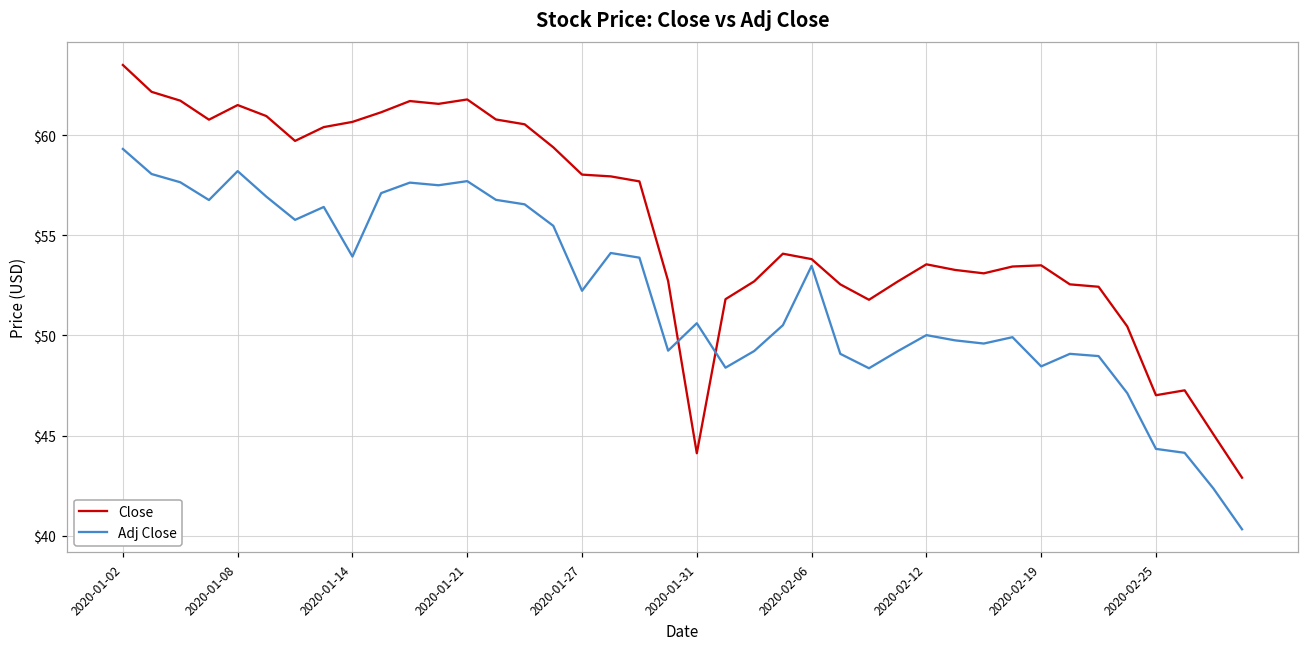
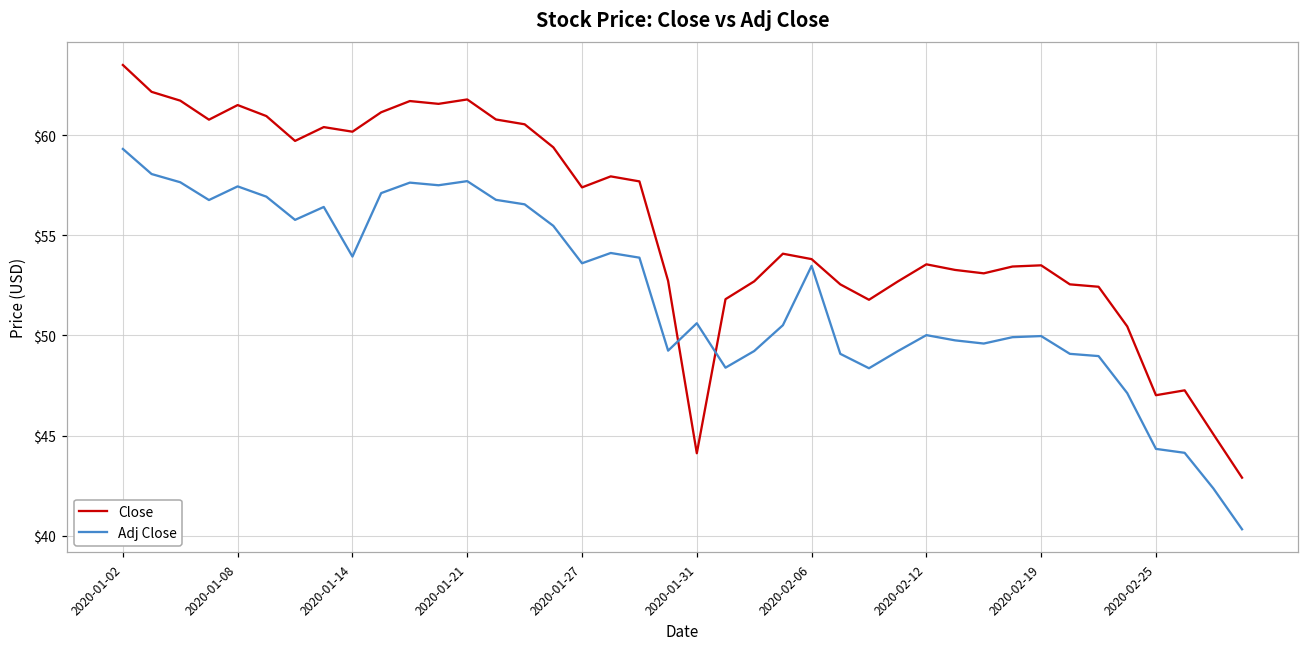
Adj Close, 2020-01-08: $58.2 -> $57.4
Close, 2020-01-14: $60.7 -> $60.2
Close, 2020-01-27: $58.0 -> $57.4
Adj Close, 2020-01-27: $52.2 -> $53.6
Adj Close, 2020-02-19: $48.5 -> $50.0
